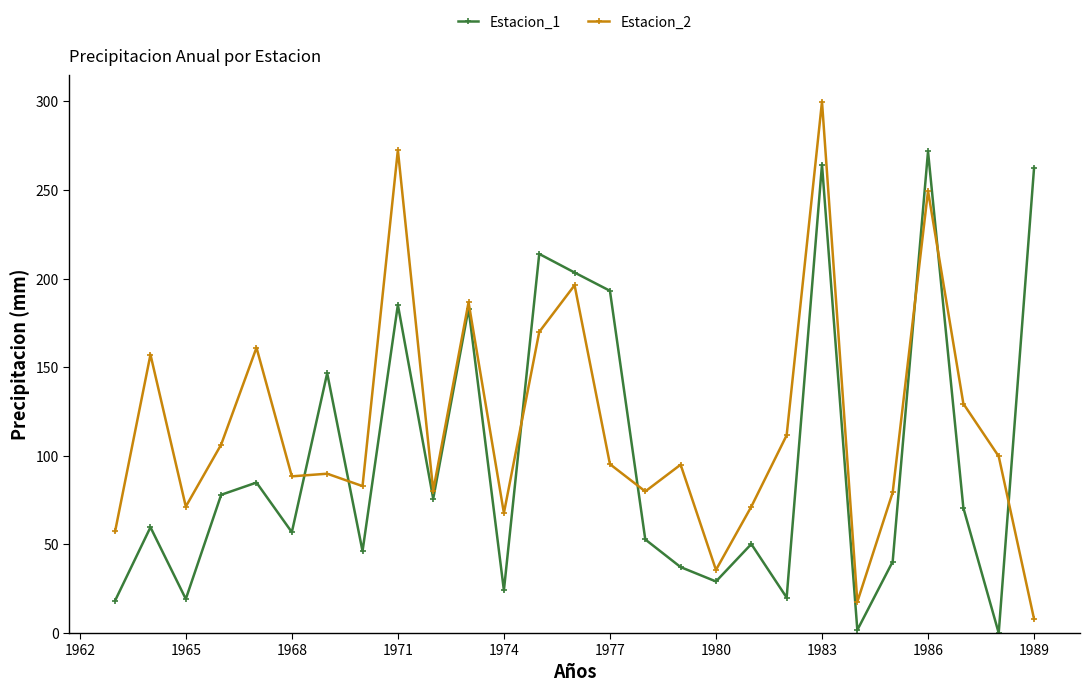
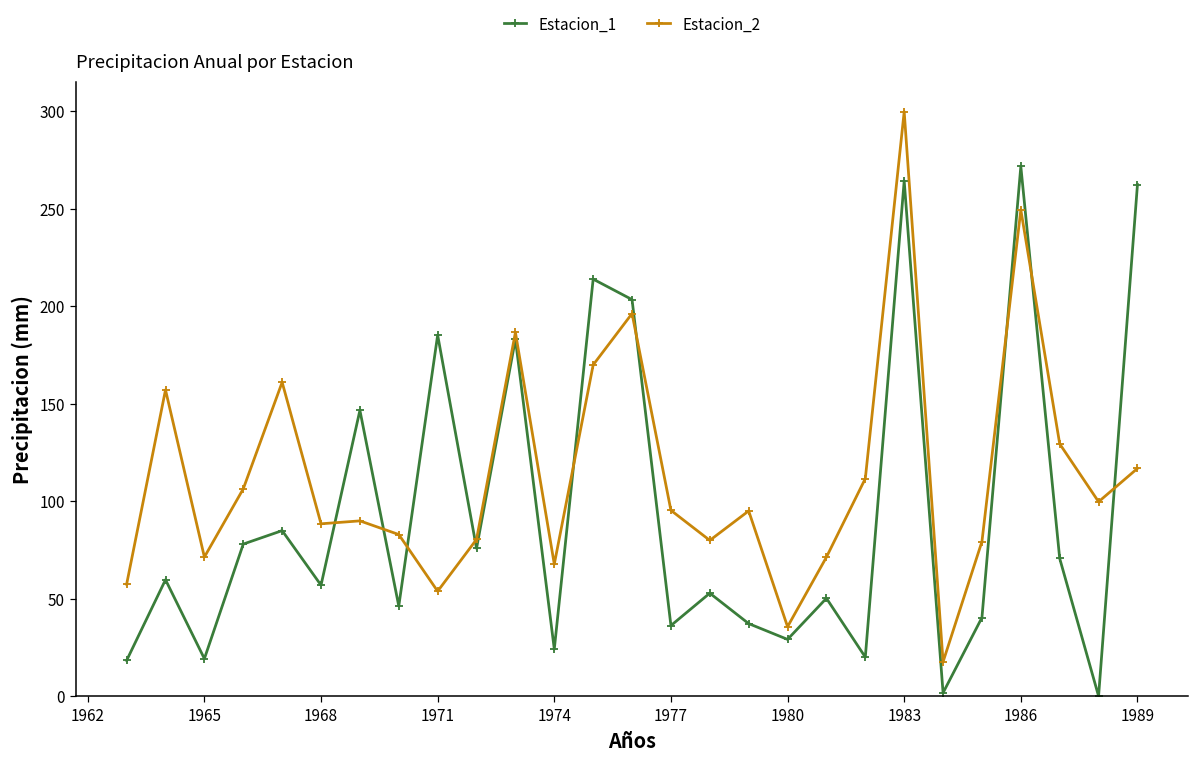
Estacion_2, 1971: 273 -> 54
Estacion_1, 1977: 193 -> 36
Estacion_2, 1989: 8 -> 117
